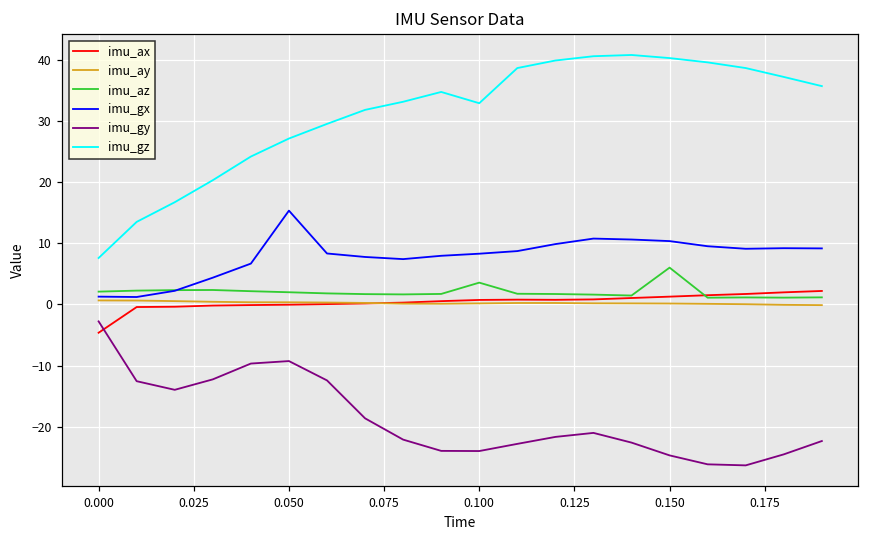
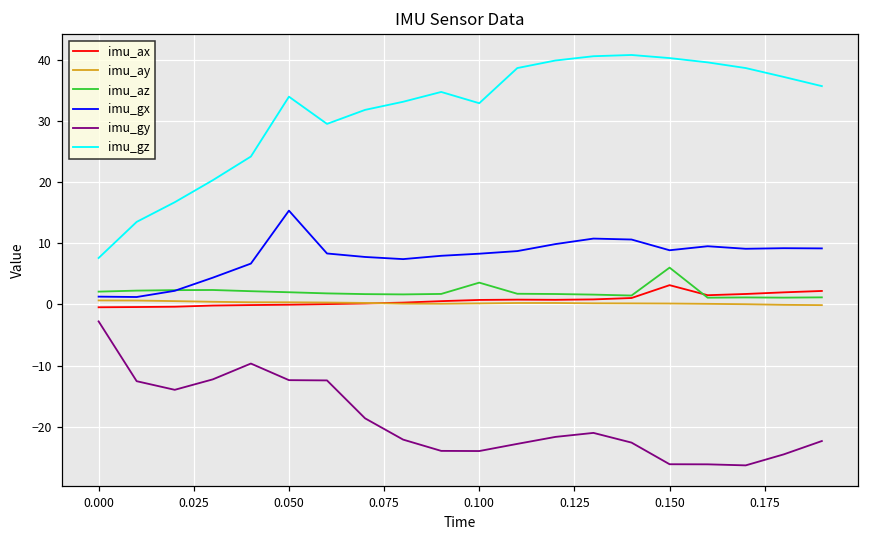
imu_ax, 0.000: -5 -> 0
imu_gy, 0.050: -9 -> -12
imu_gz, 0.050: 27 -> 34
imu_ax, 0.150: 1 -> 3
imu_gx, 0.150: 10 -> 9
imu_gy, 0.150: -25 -> -26
